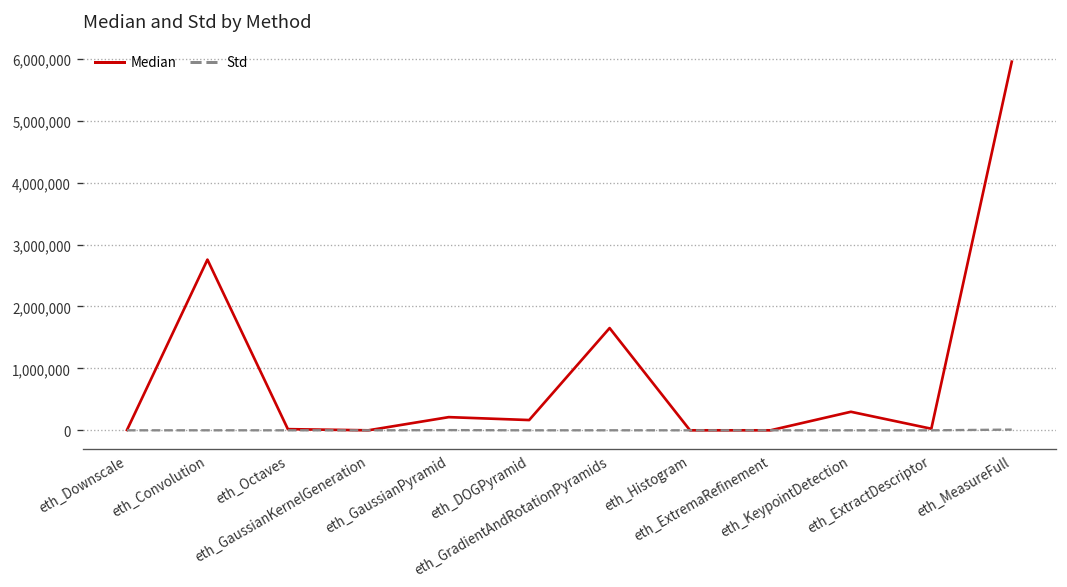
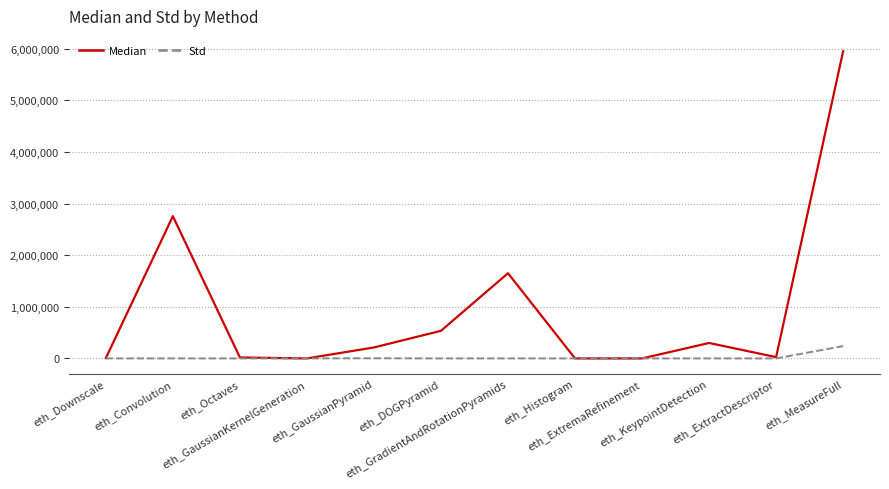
Median, eth_DOGPyramid: 200,000 -> 500,000
Std, eth_MeasureFull: 0 -> 200,000
